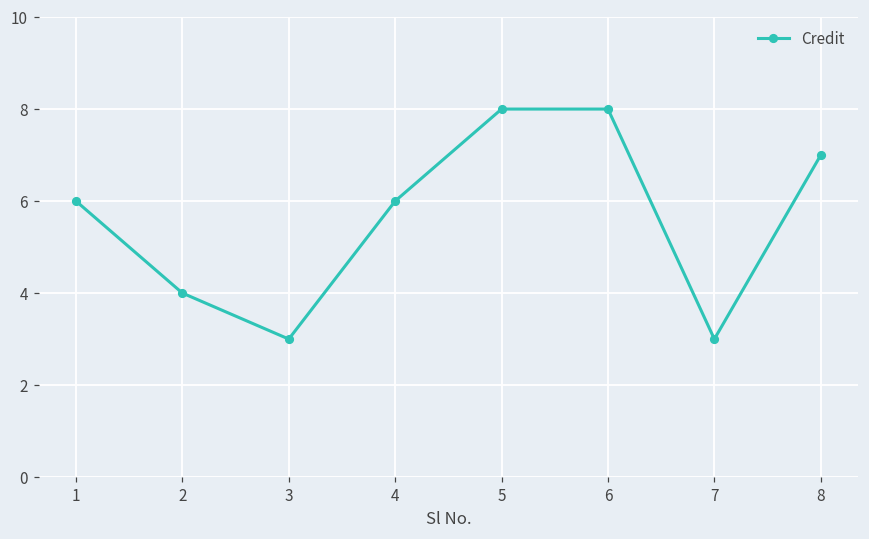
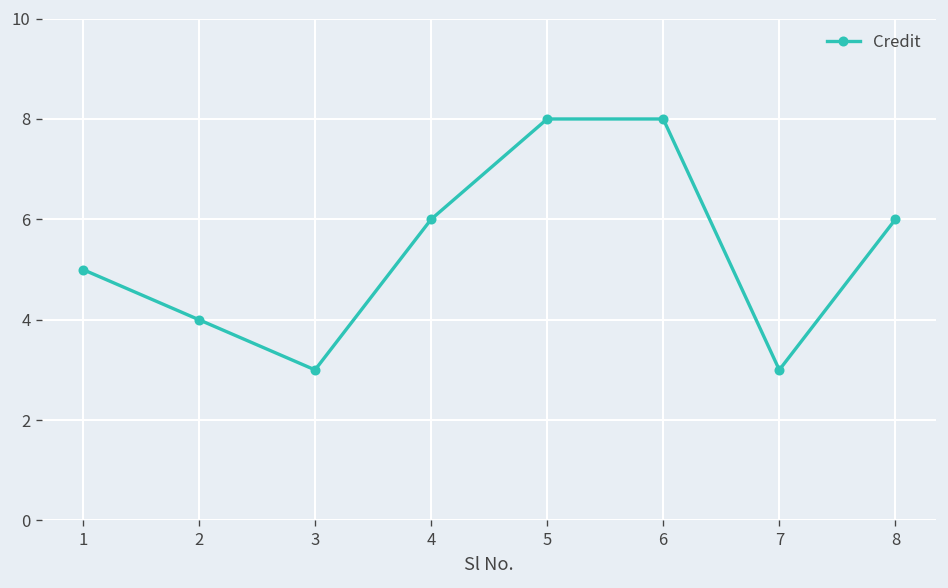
1: 6 -> 5
8: 7 -> 6
